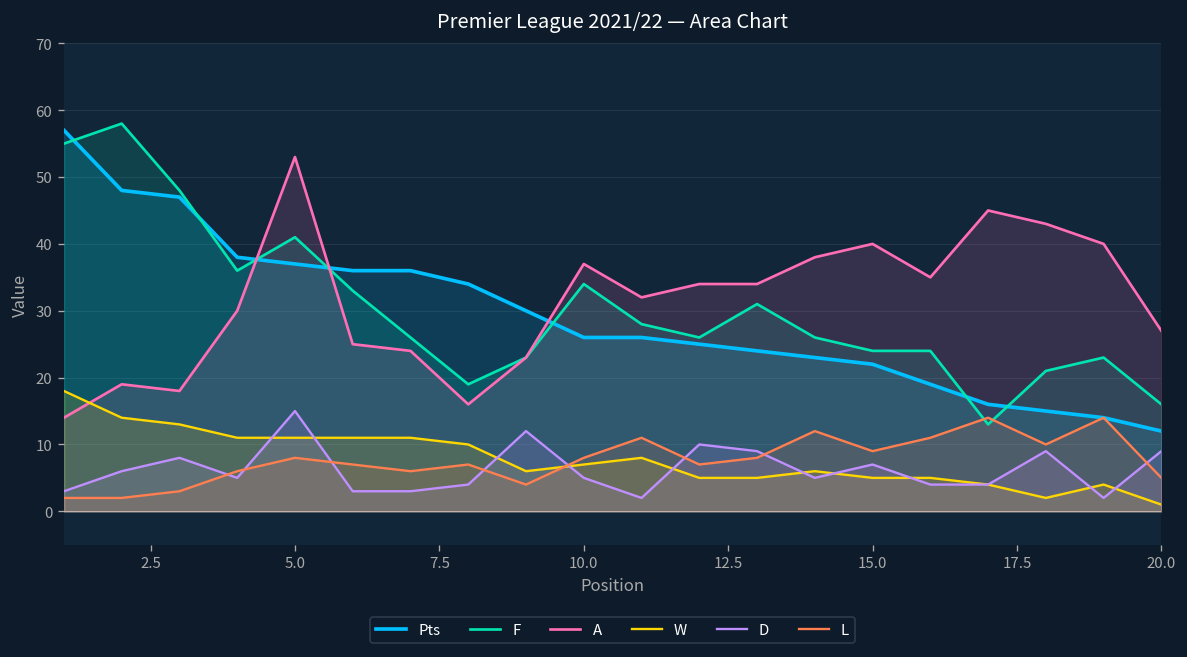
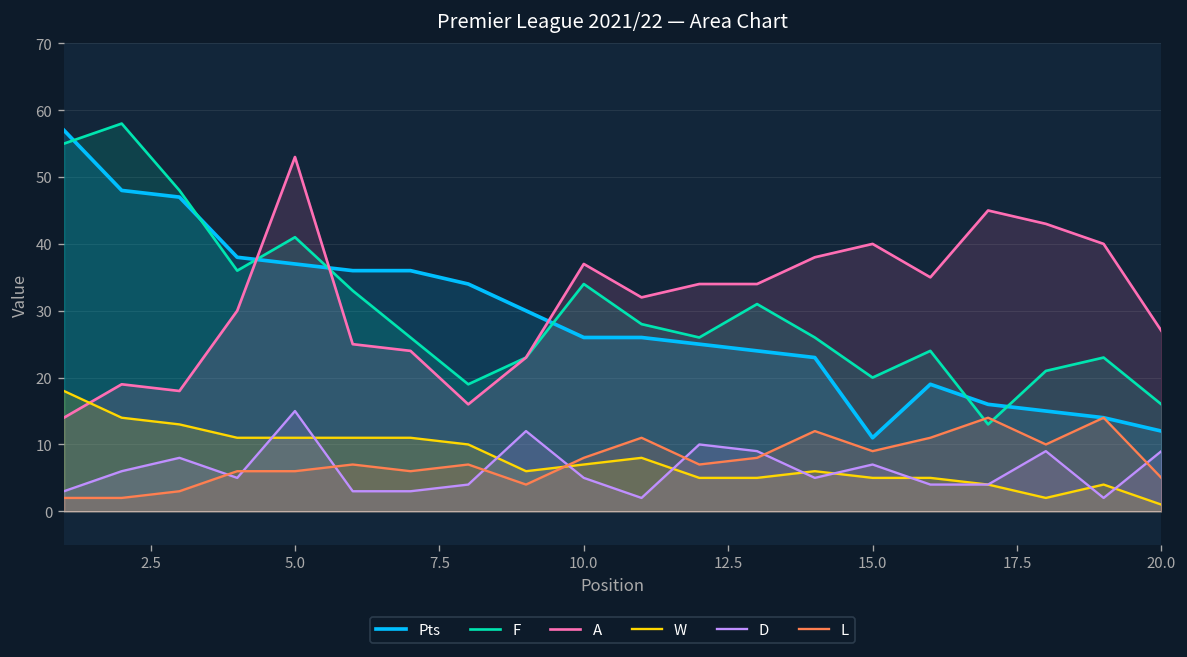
L, 5.0: 8 -> 6
Pts, 15.0: 22 -> 11
F, 15.0: 24 -> 20
